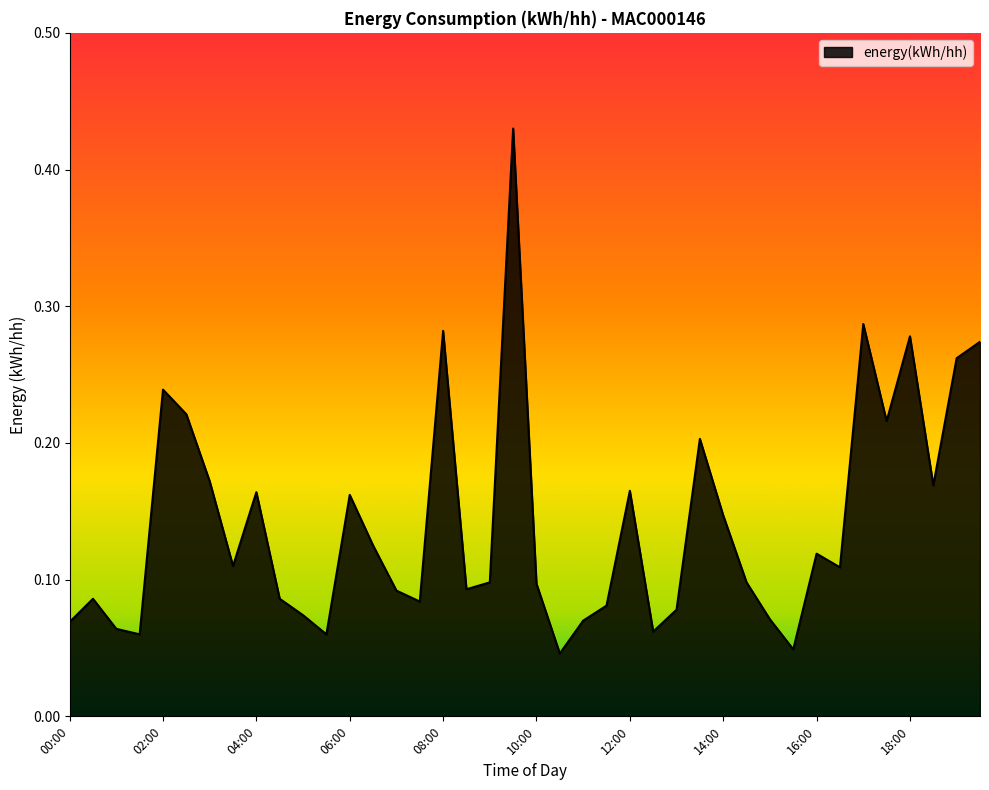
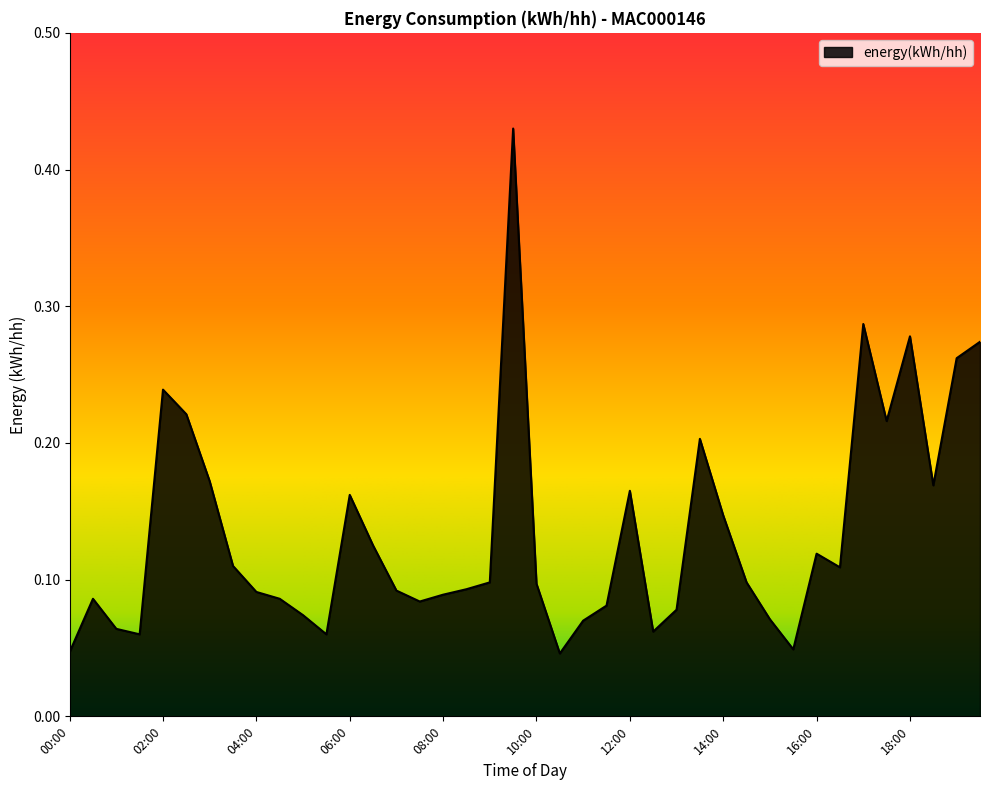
00:00: 0.069 -> 0.047
04:00: 0.164 -> 0.091
08:00: 0.282 -> 0.089
